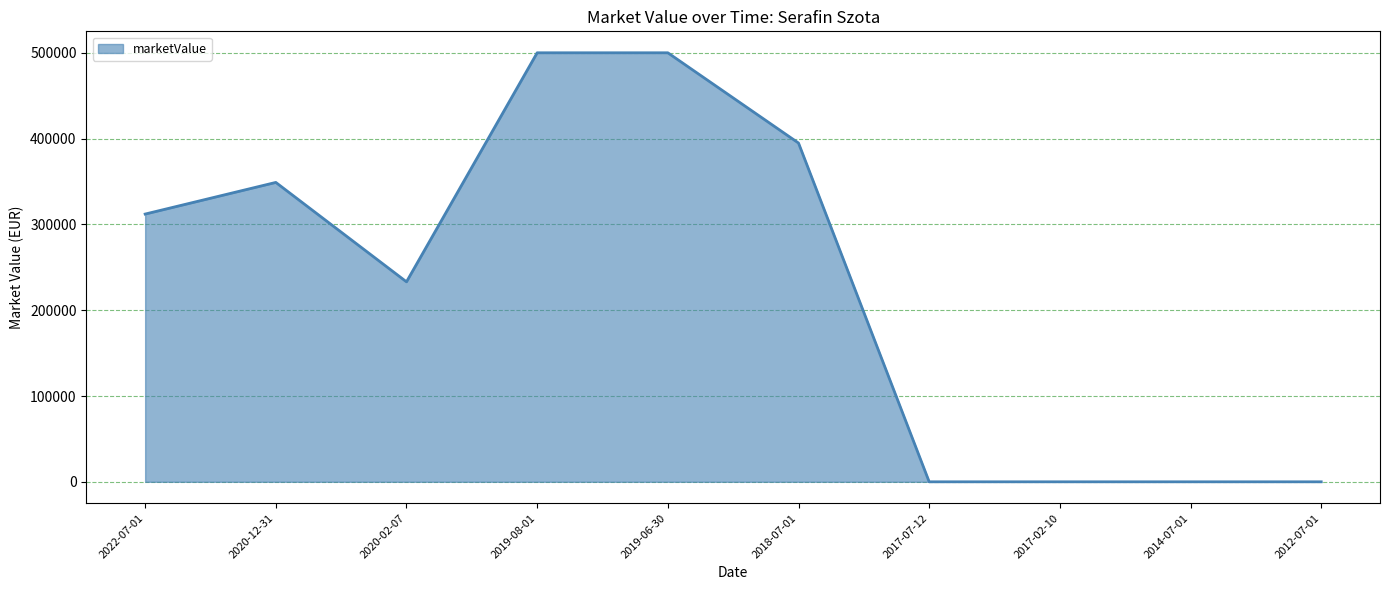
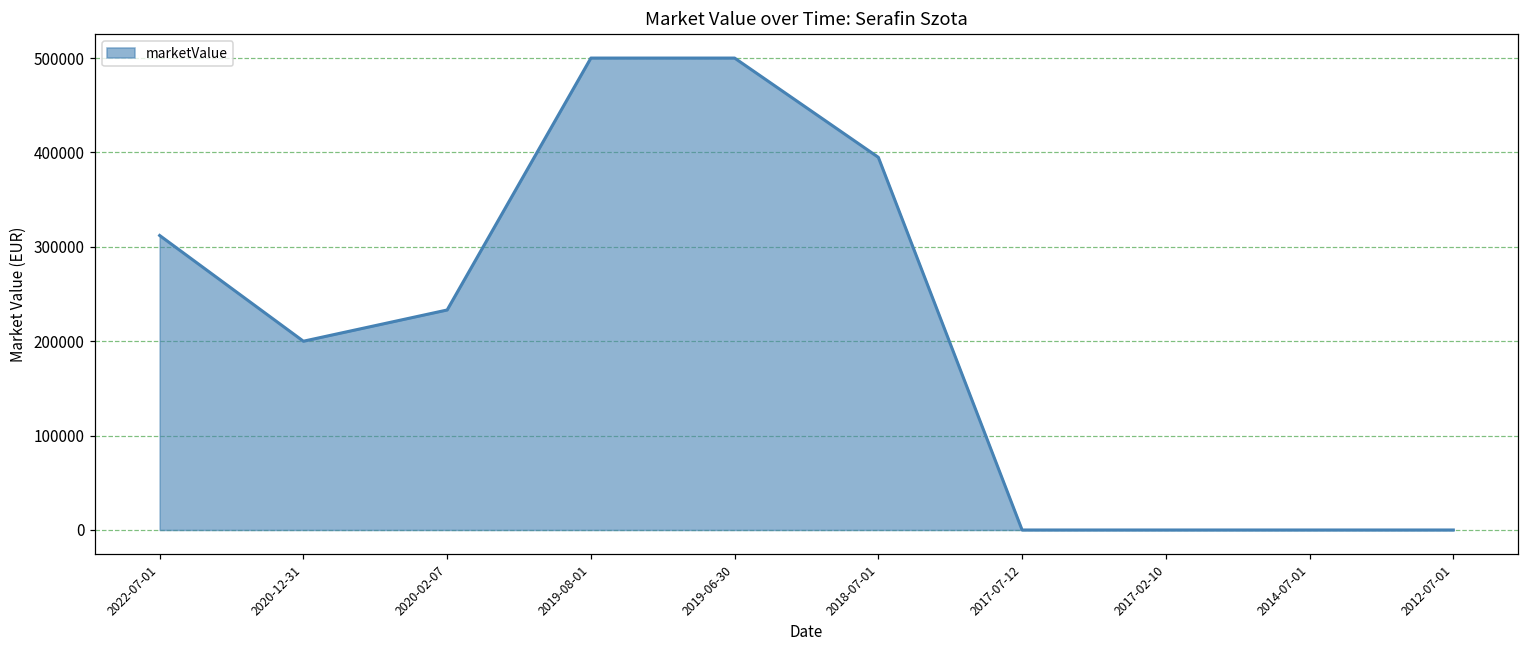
2020-12-31: 350000 -> 200000
